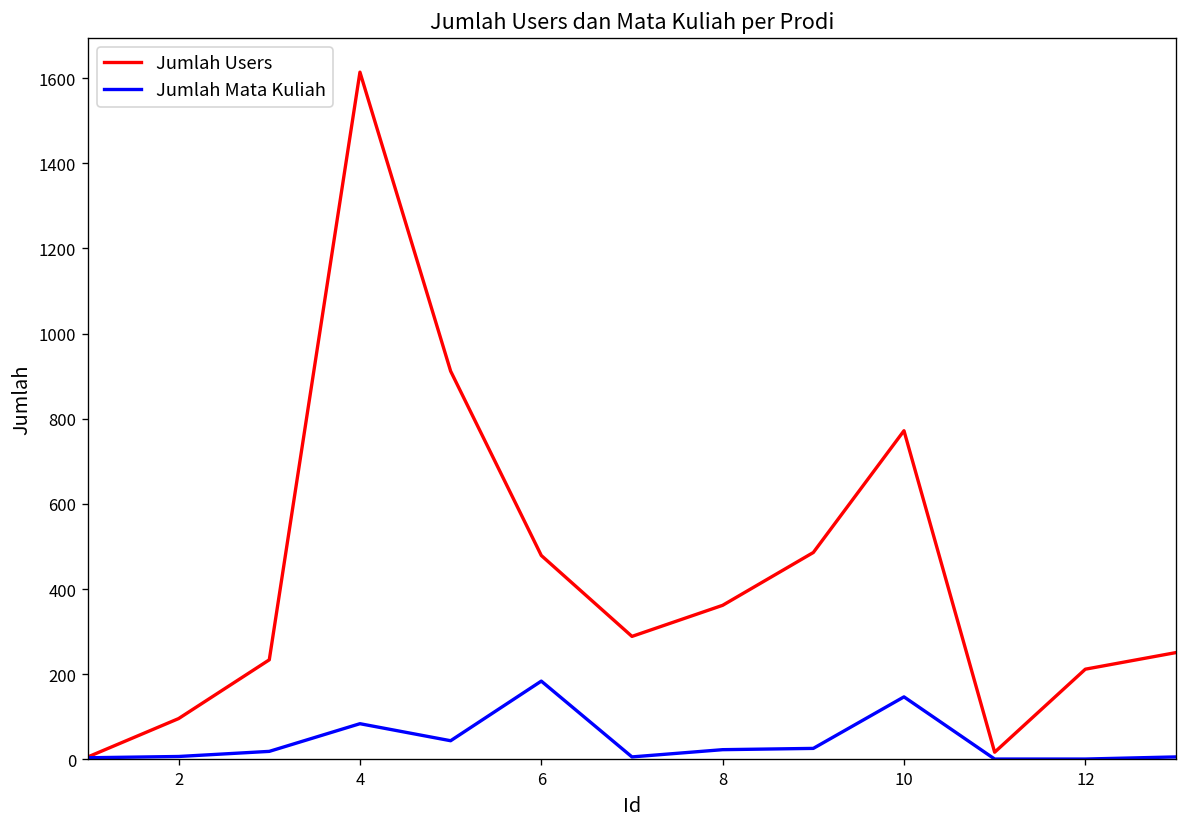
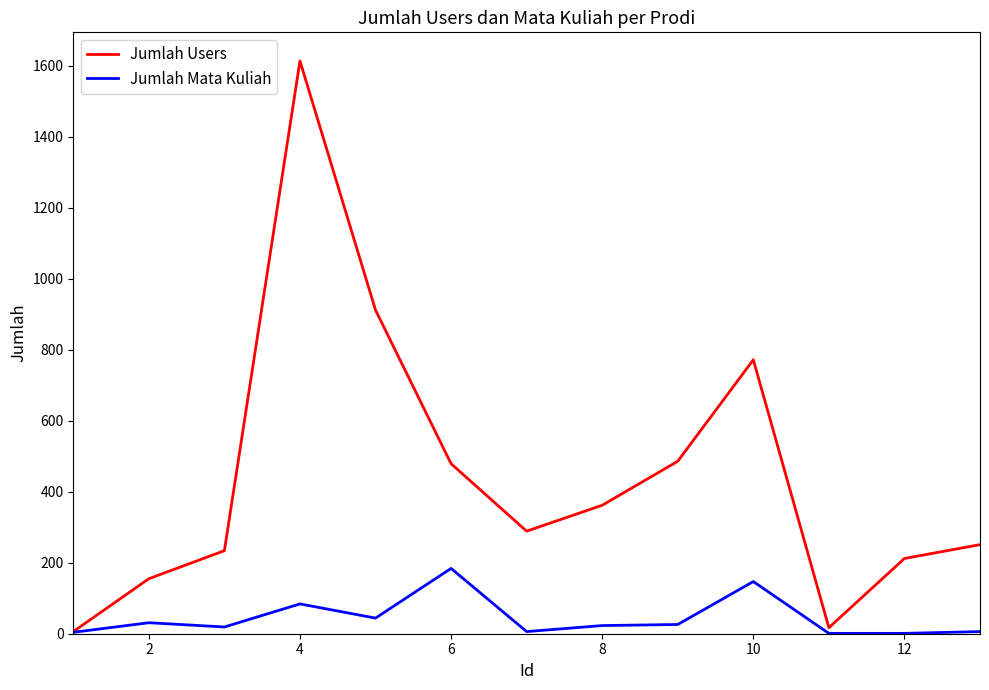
Jumlah Users, 2: 100 -> 160
Jumlah Mata Kuliah, 2: 10 -> 30
